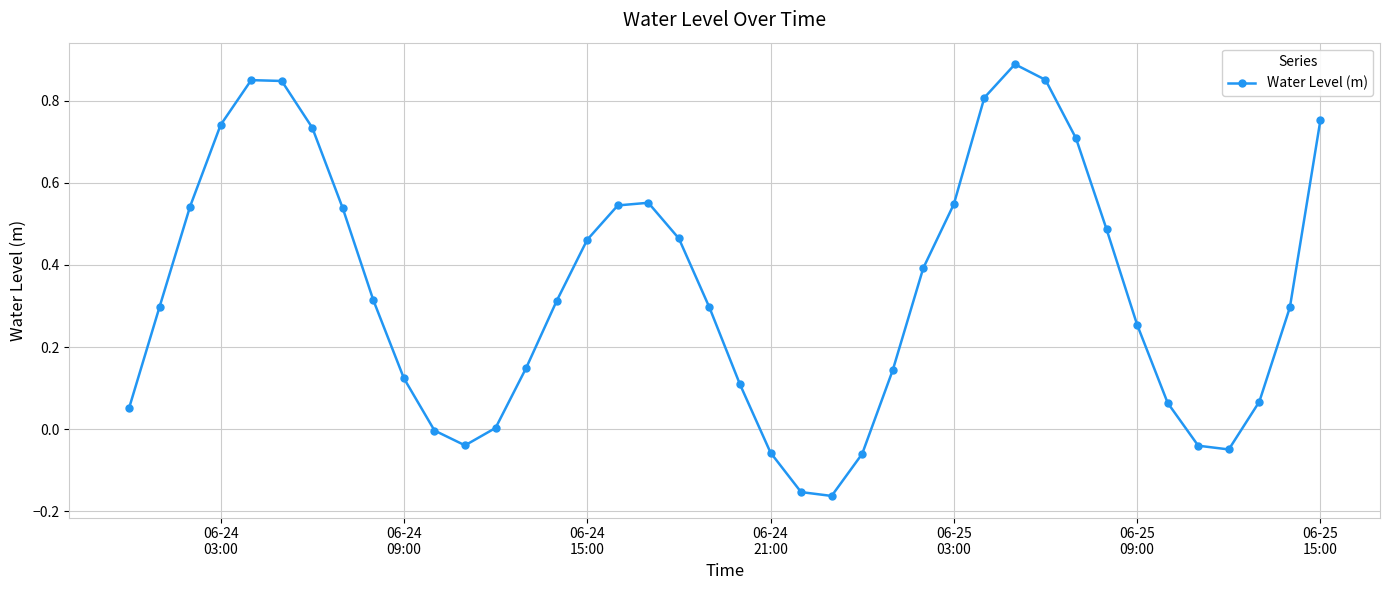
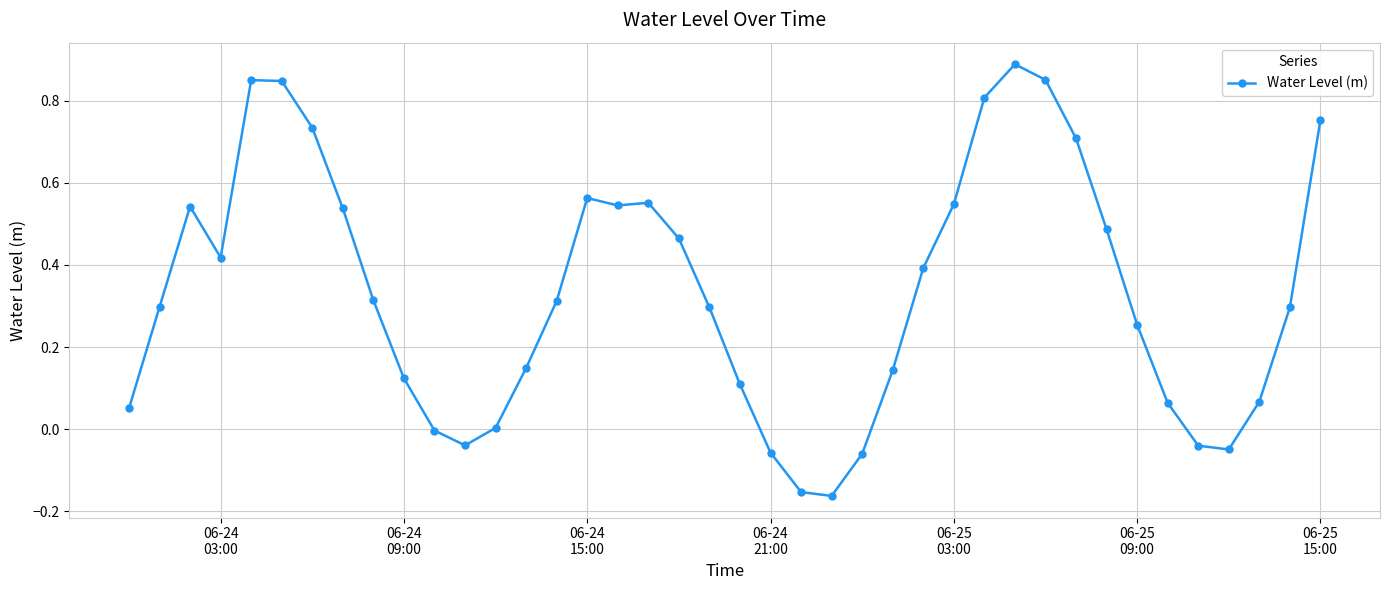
06-24 03:00: 0.74 -> 0.42
06-24 15:00: 0.46 -> 0.56
